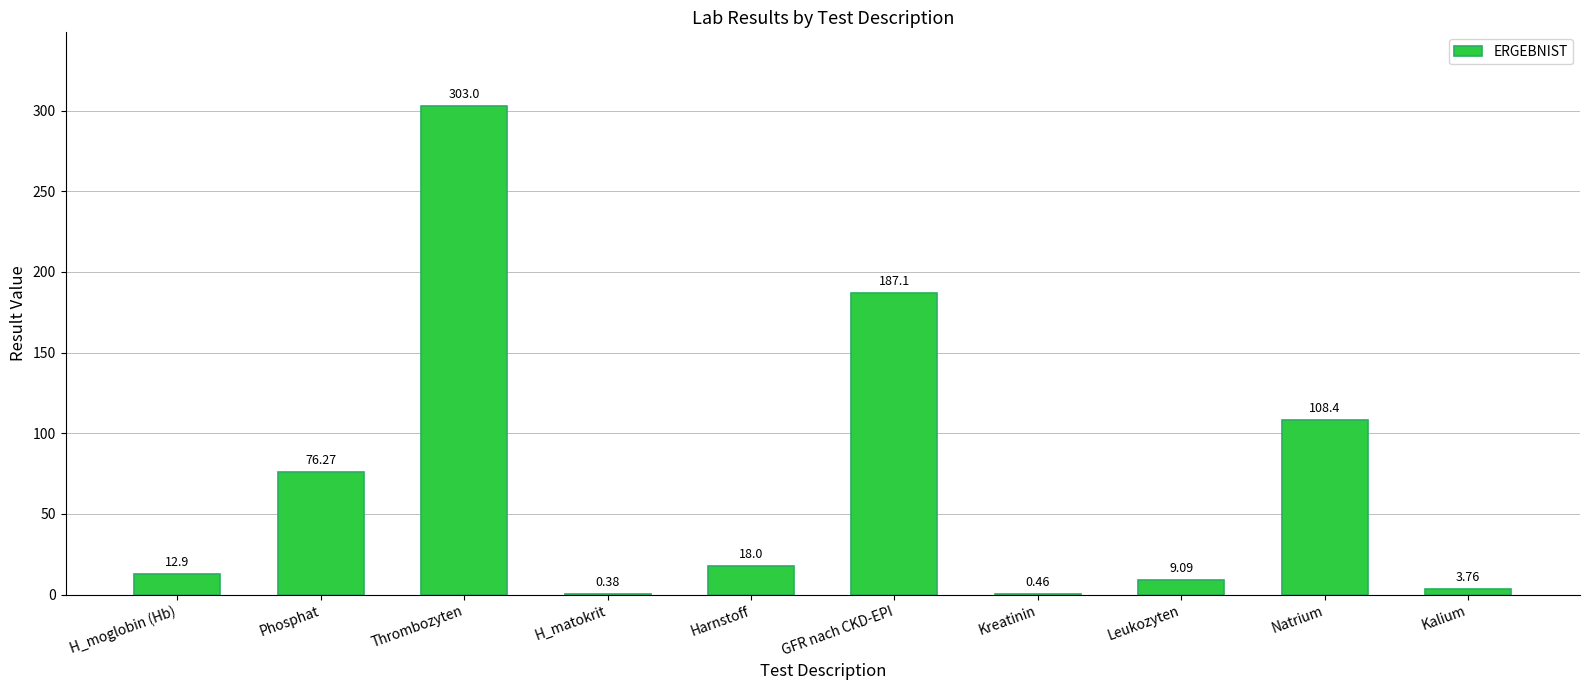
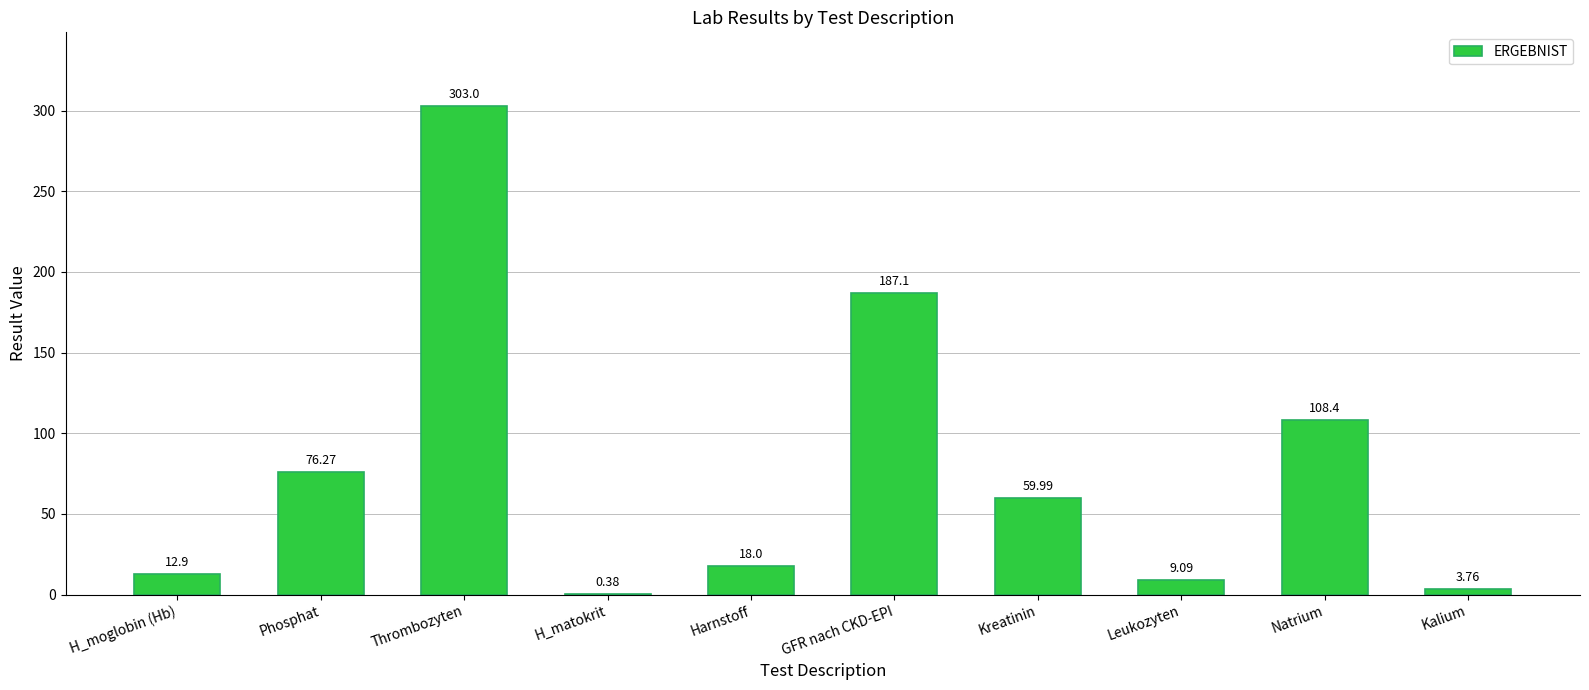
Kreatinin: 0.46 -> 59.99
